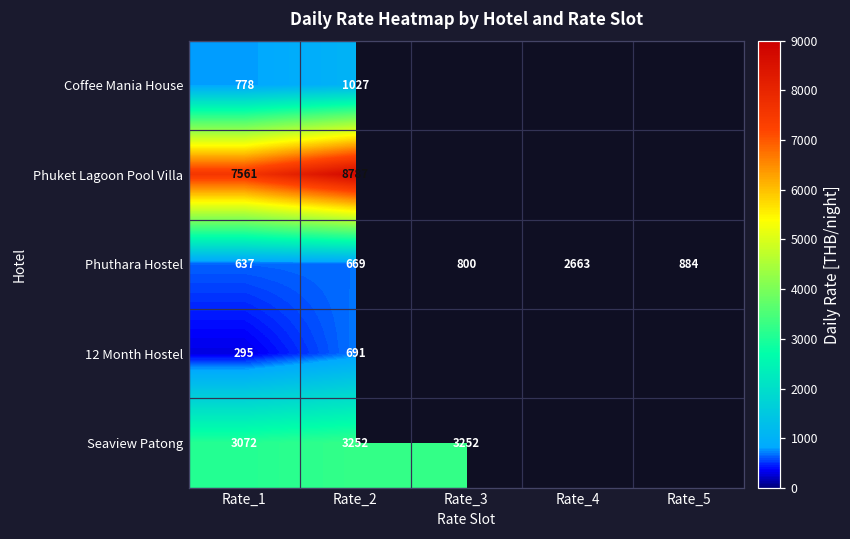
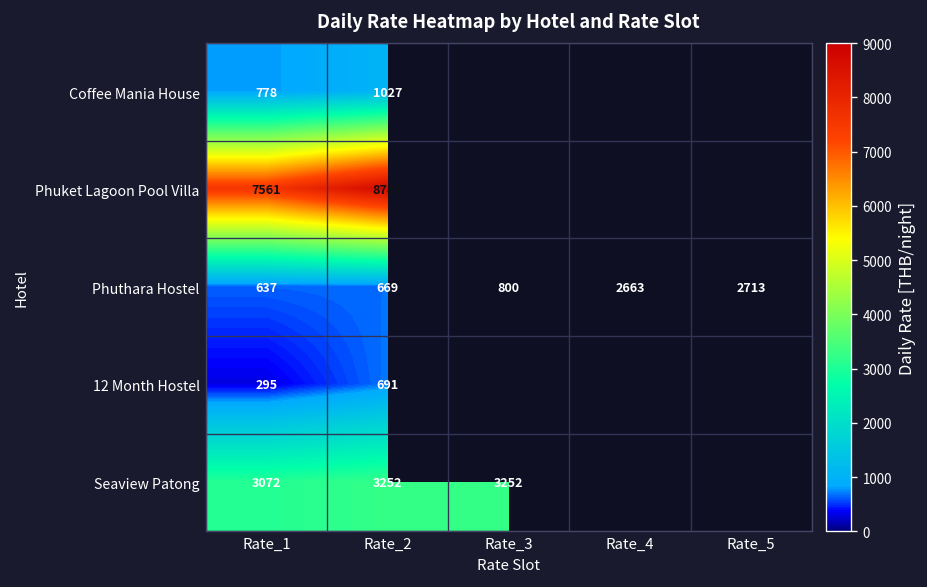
Phuthara Hostel, Rate_5: 884 -> 2713
